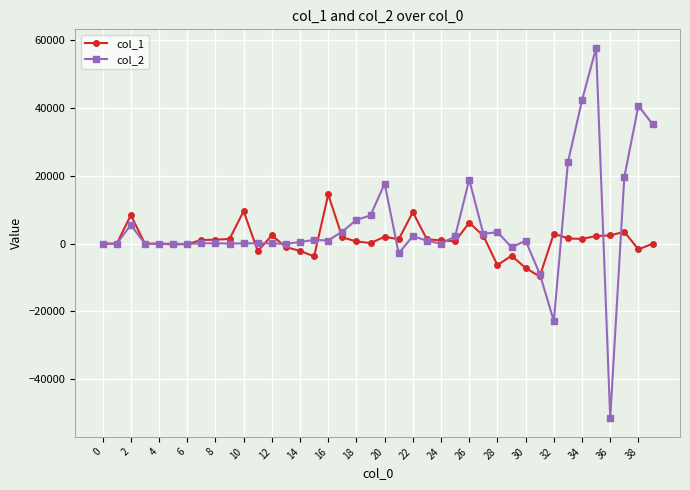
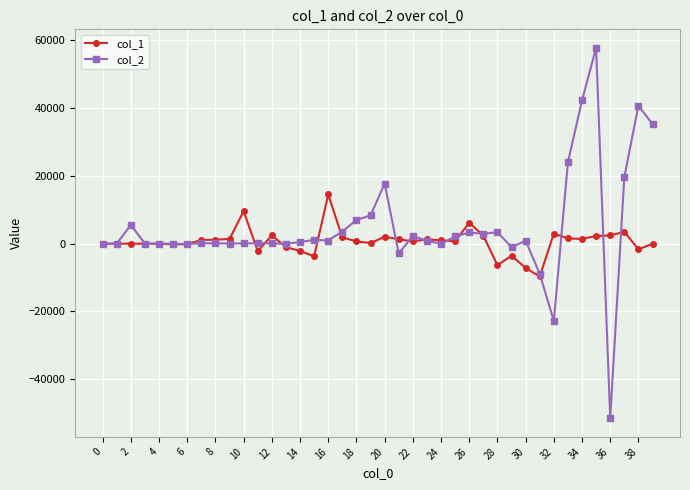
col_1, 2: 8000 -> 0
col_1, 22: 9000 -> 1000
col_2, 26: 19000 -> 3000
